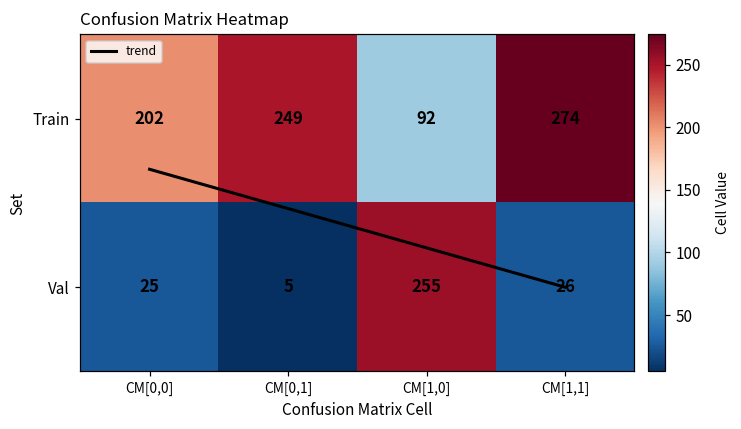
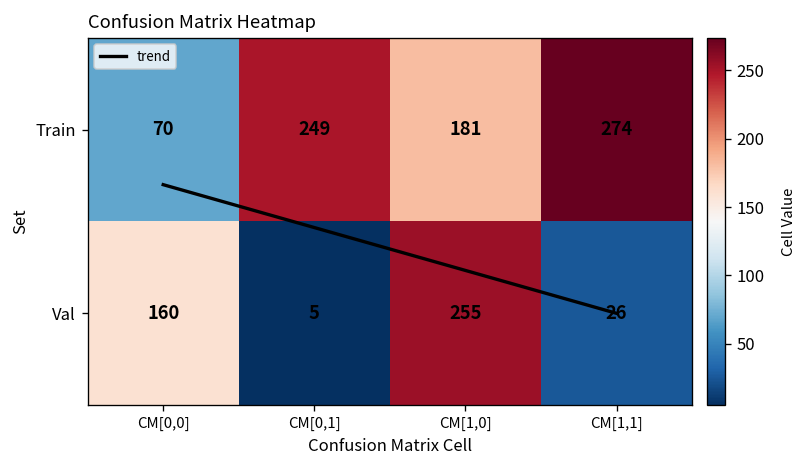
Train, CM[0,0]: 202 -> 70
Train, CM[1,0]: 92 -> 181
Val, CM[0,0]: 25 -> 160
